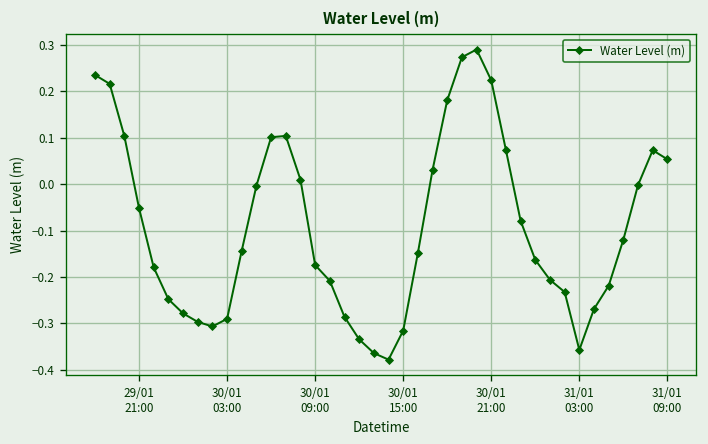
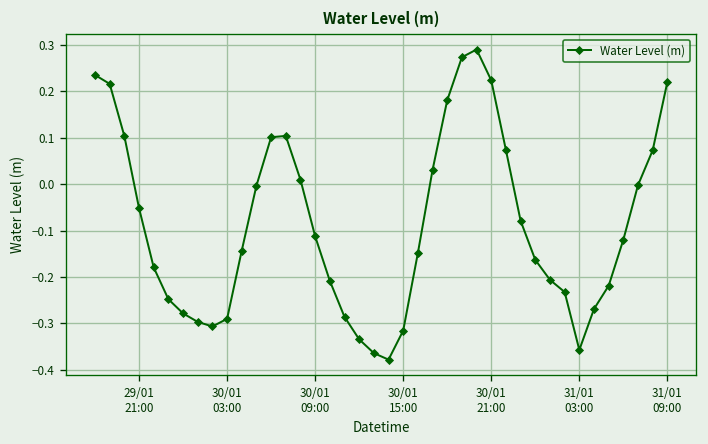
30/01 09:00: -0.17 -> -0.11
31/01 09:00: 0.05 -> 0.22
